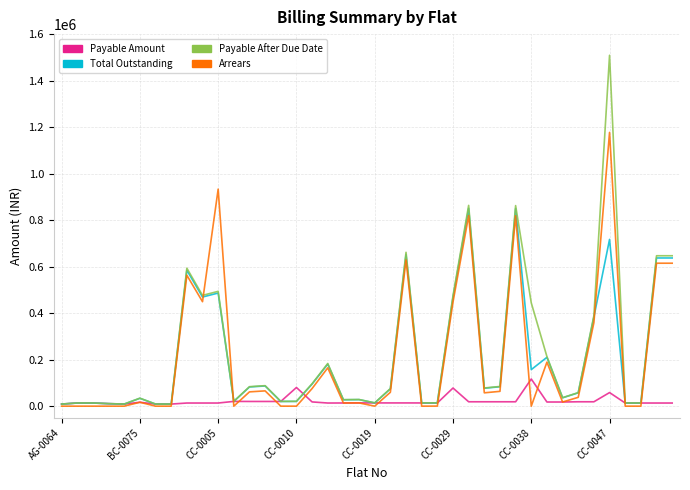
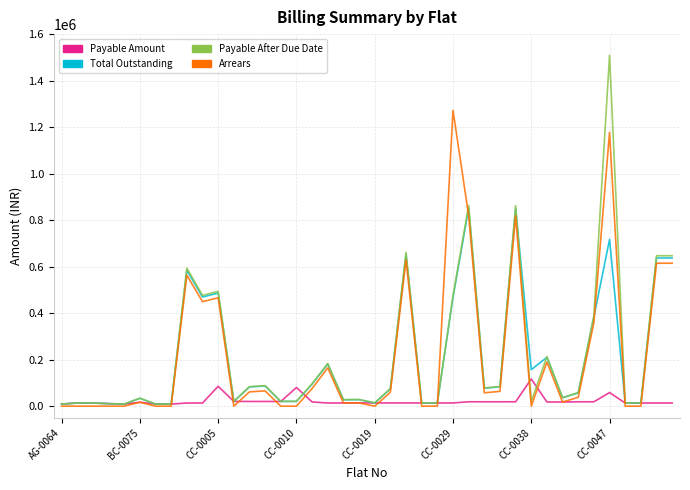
Payable Amount, CC-0005: 10000 -> 90000
Arrears, CC-0005: 930000 -> 470000
Payable Amount, CC-0029: 80000 -> 10000
Arrears, CC-0029: 450000 -> 1270000
Payable After Due Date, CC-0038: 440000 -> 20000
